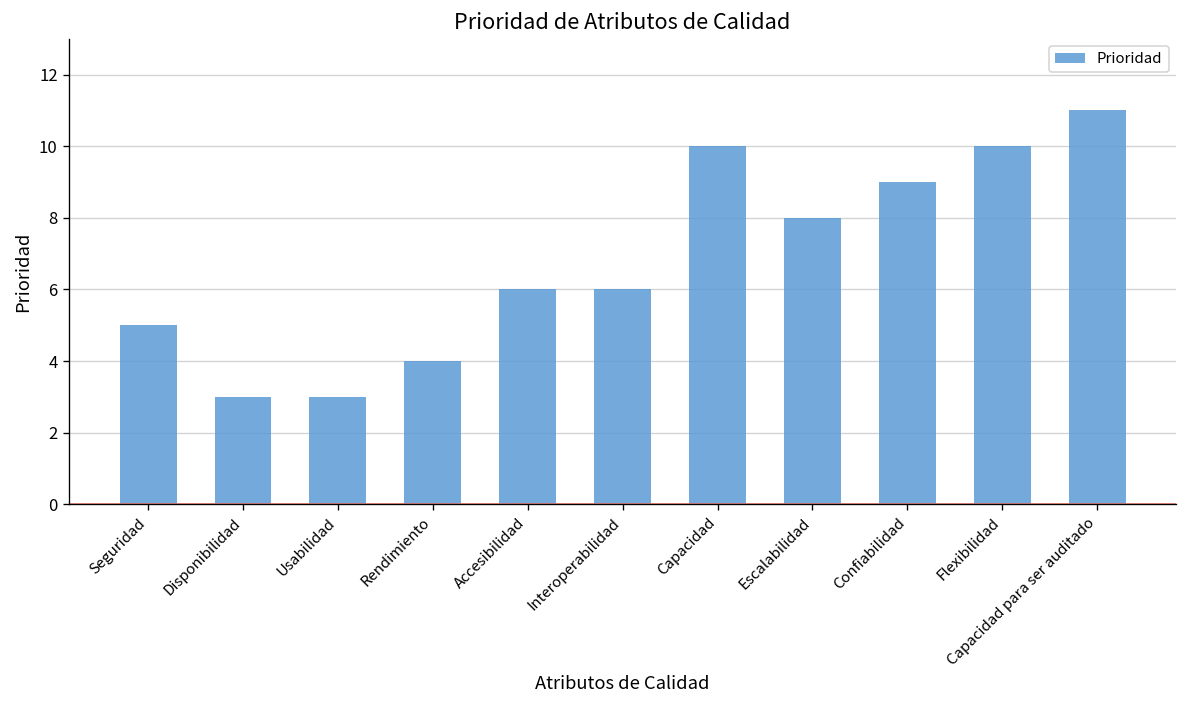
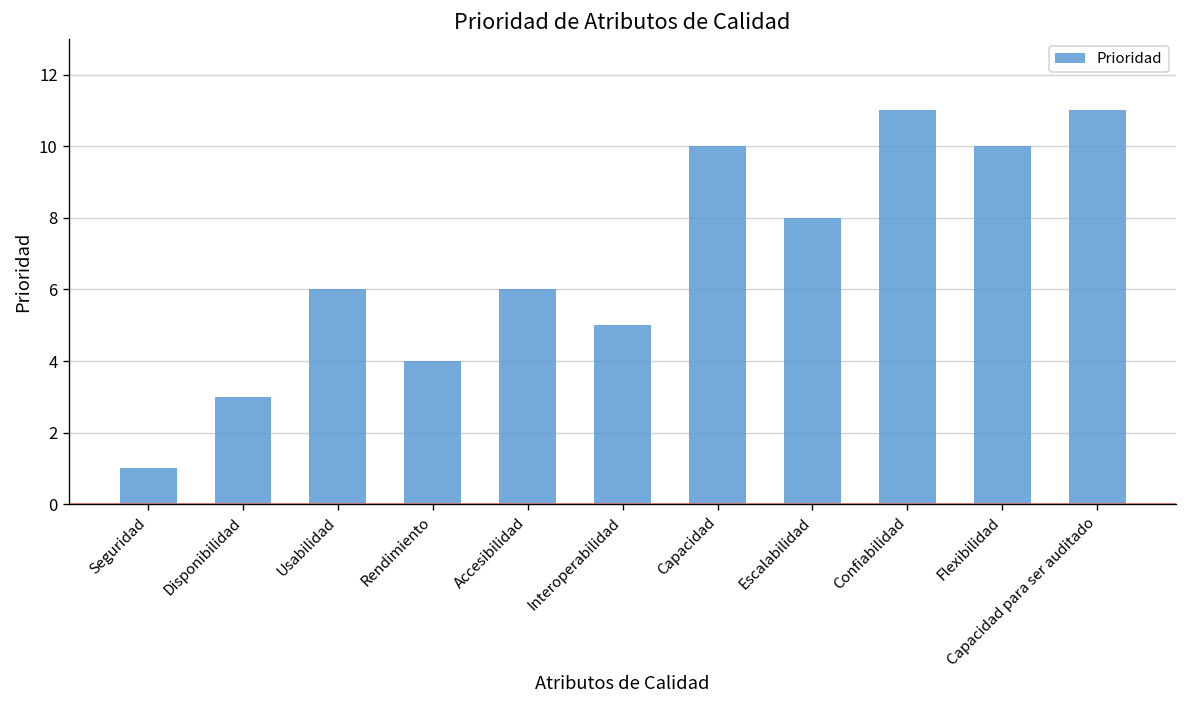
Seguridad: 5 -> 1
Usabilidad: 3 -> 6
Interoperabilidad: 6 -> 5
Confiabilidad: 9 -> 11
